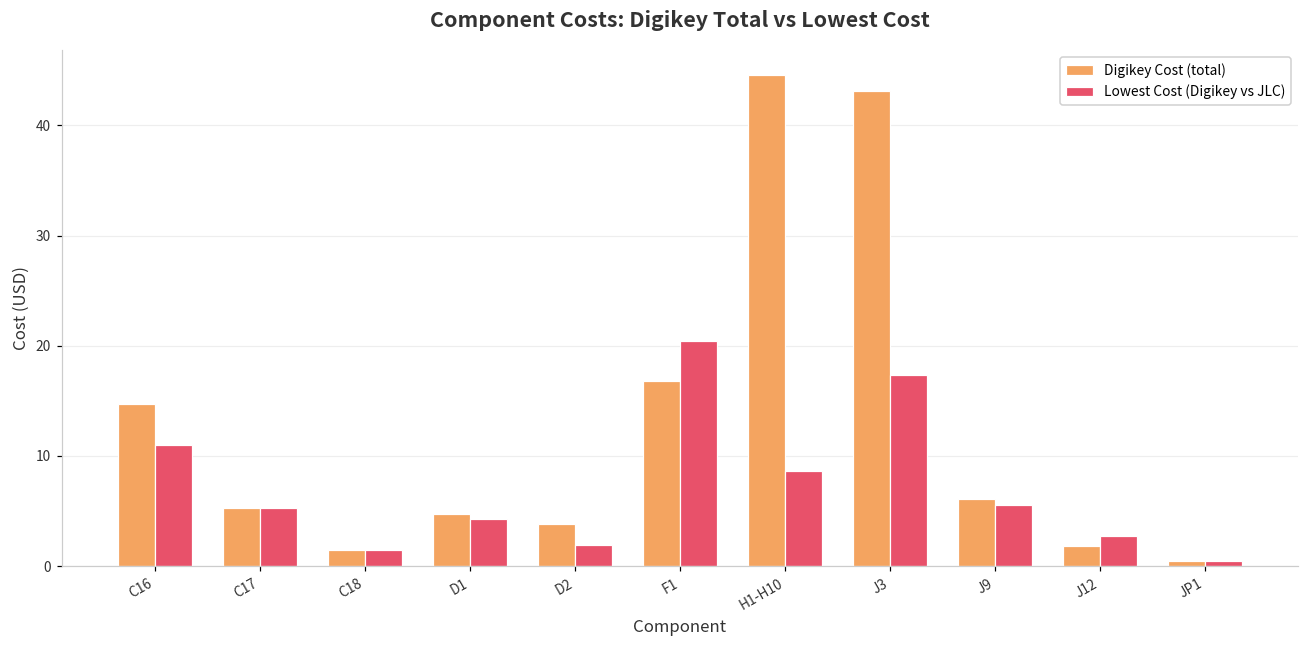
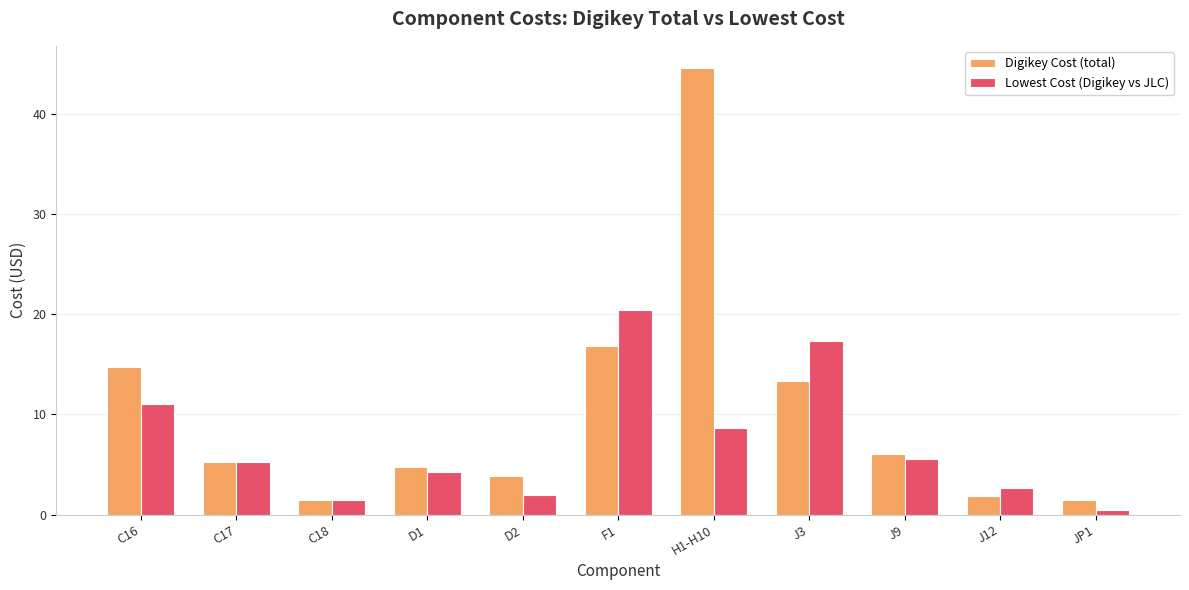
Digikey Cost (total), J3: 43.1 -> 13.3
Digikey Cost (total), JP1: 0.4 -> 1.5
